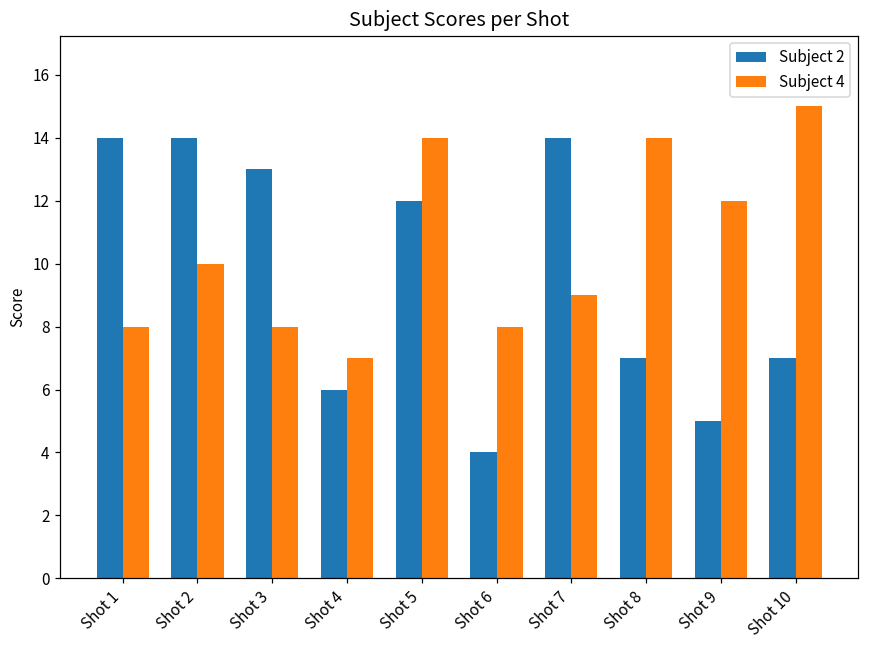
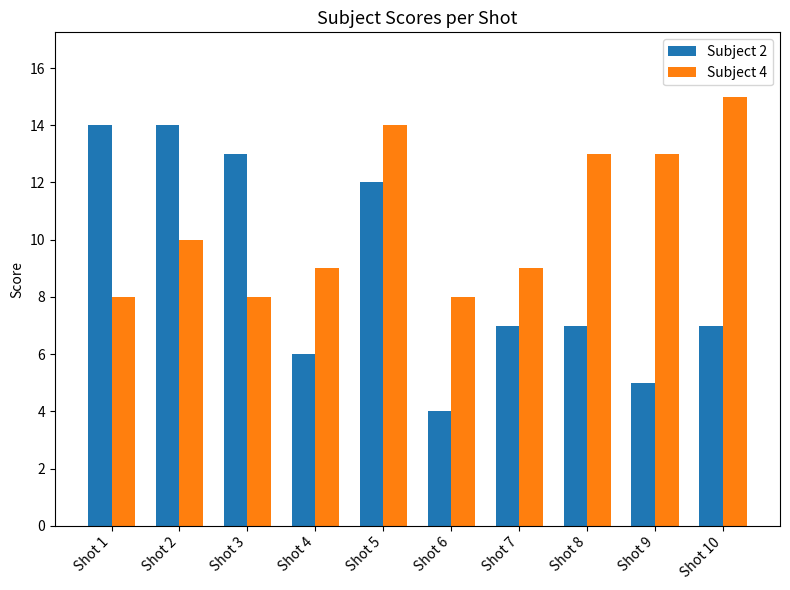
Subject 4, Shot 4: 7 -> 9
Subject 2, Shot 7: 14 -> 7
Subject 4, Shot 8: 14 -> 13
Subject 4, Shot 9: 12 -> 13
